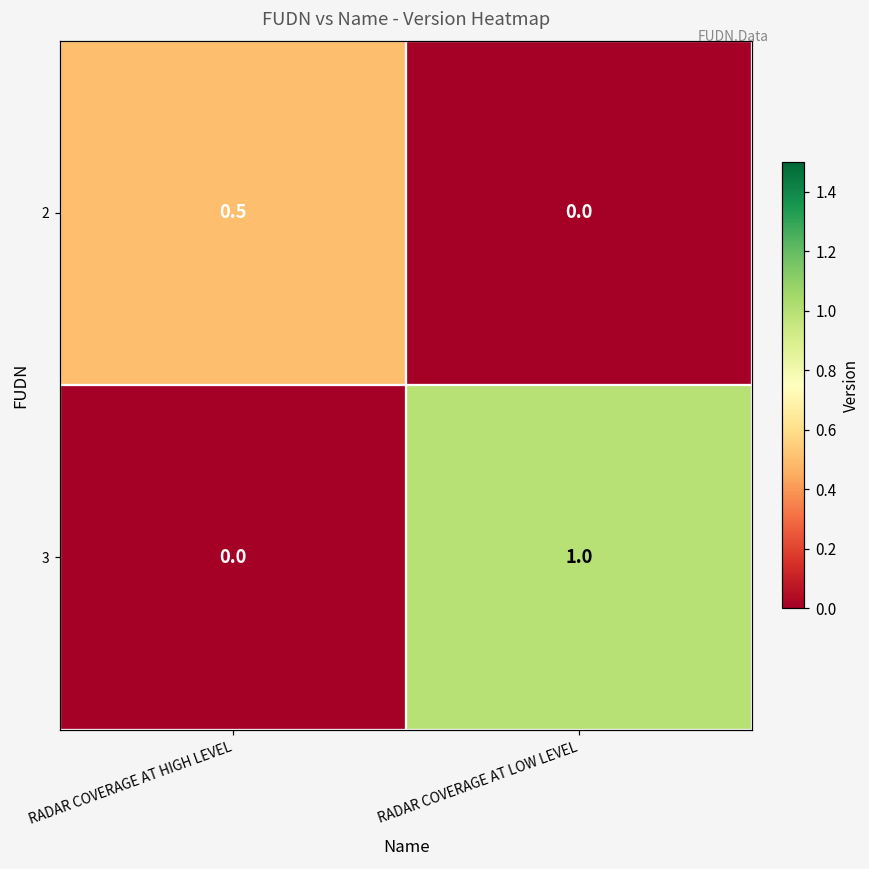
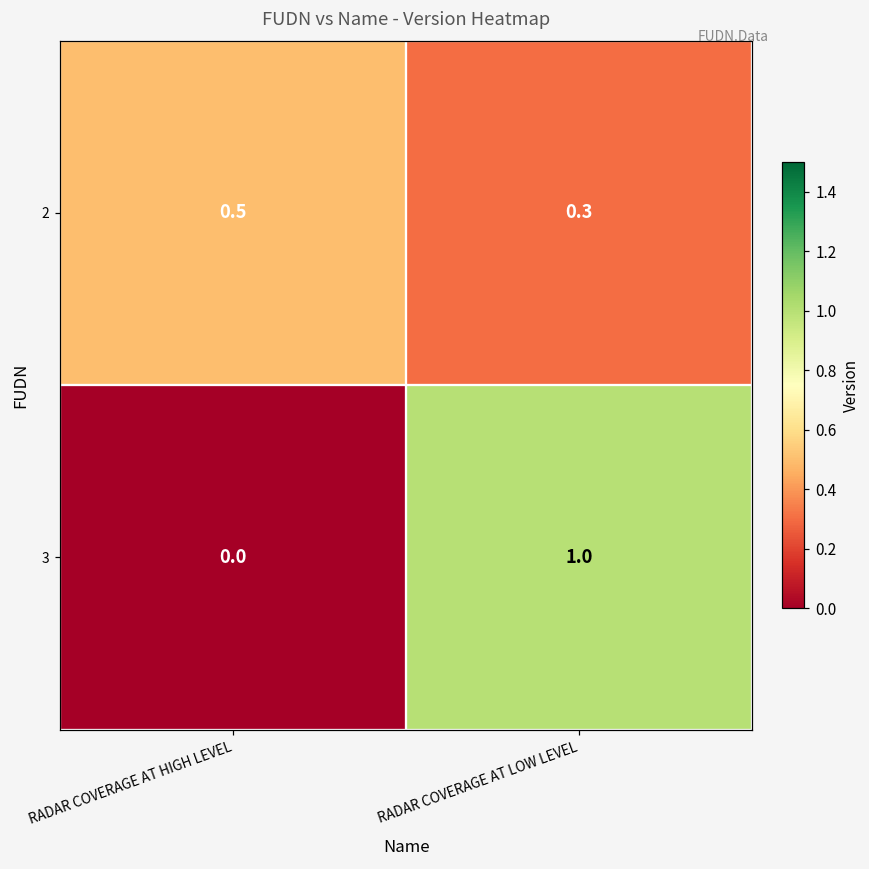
2, RADAR COVERAGE AT LOW LEVEL: 0.0 -> 0.3
